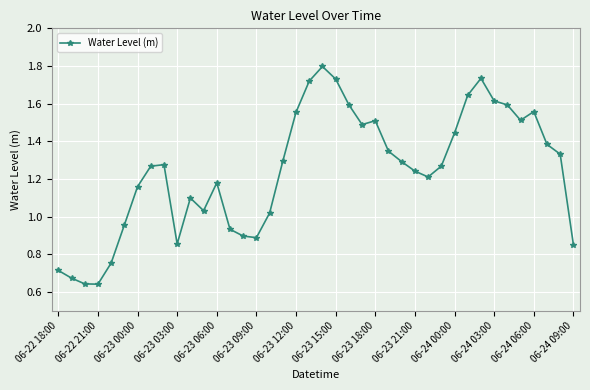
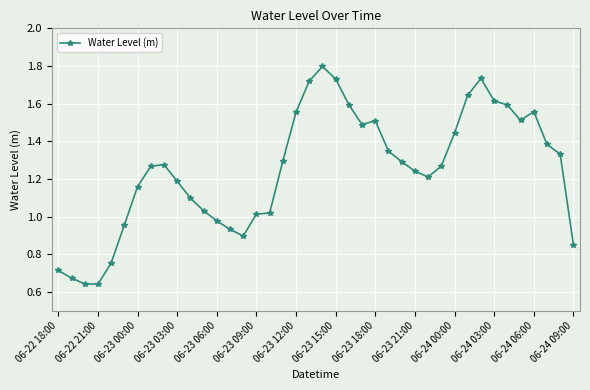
06-23 03:00: 0.85 -> 1.19
06-23 06:00: 1.18 -> 0.98
06-23 09:00: 0.89 -> 1.01
